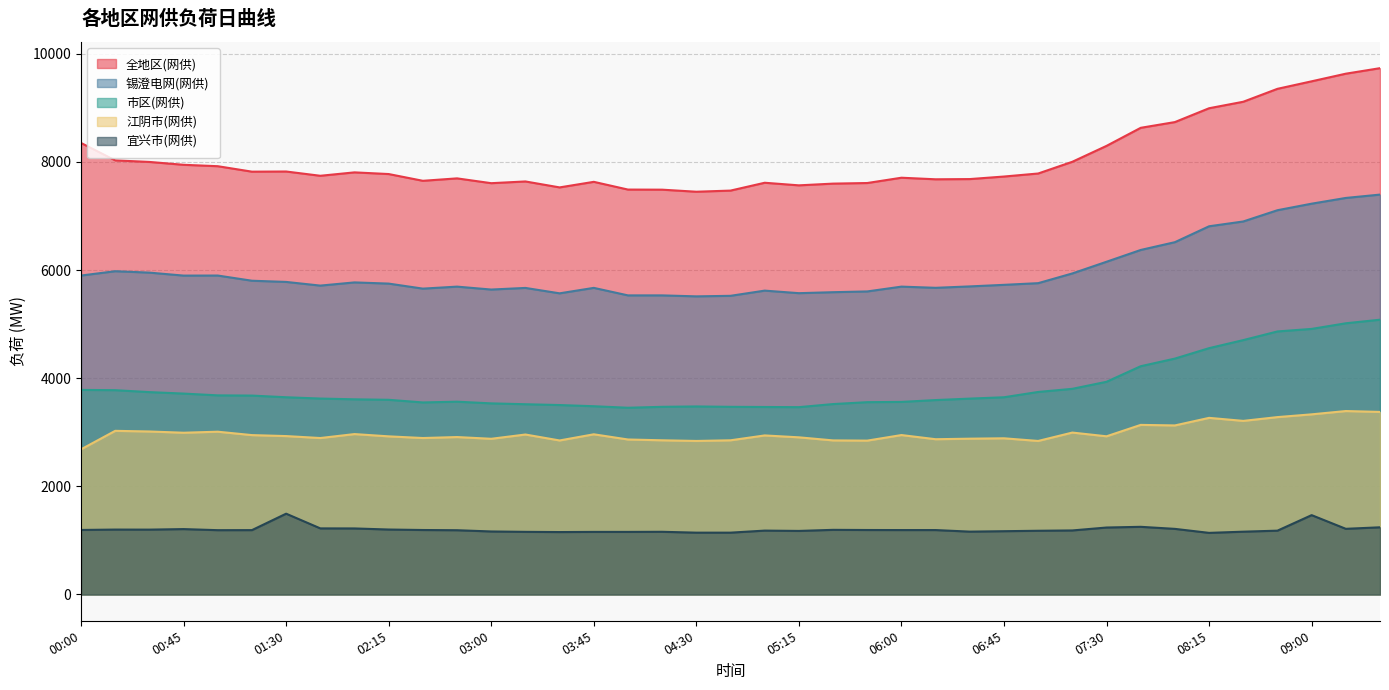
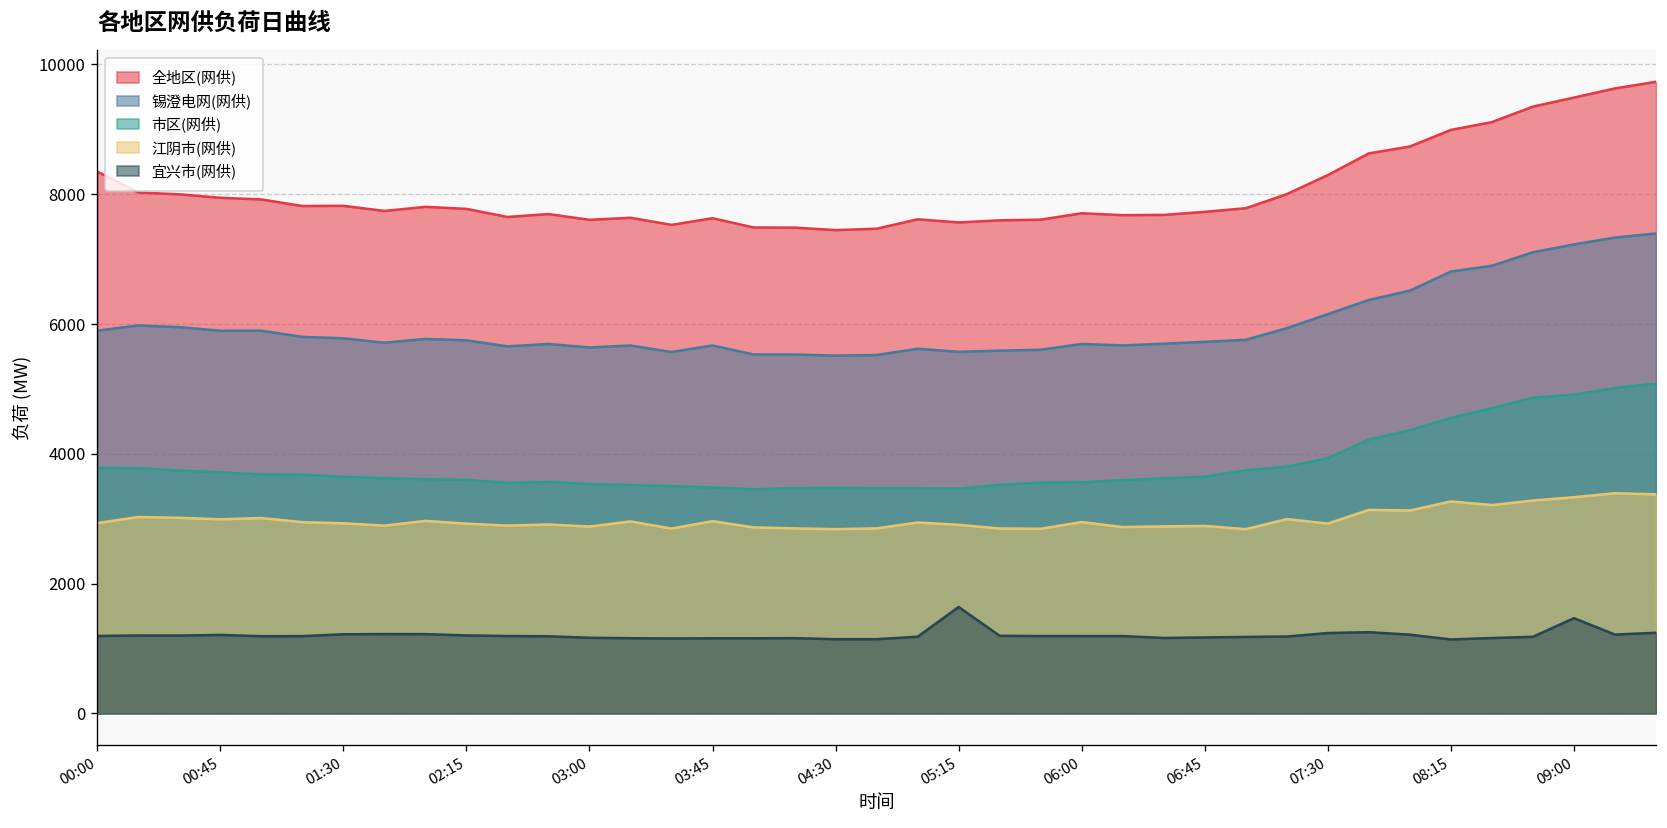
江阴市(网供), 00:00: 2700 -> 2900
宜兴市(网供), 01:30: 1500 -> 1200
宜兴市(网供), 05:15: 1200 -> 1600
